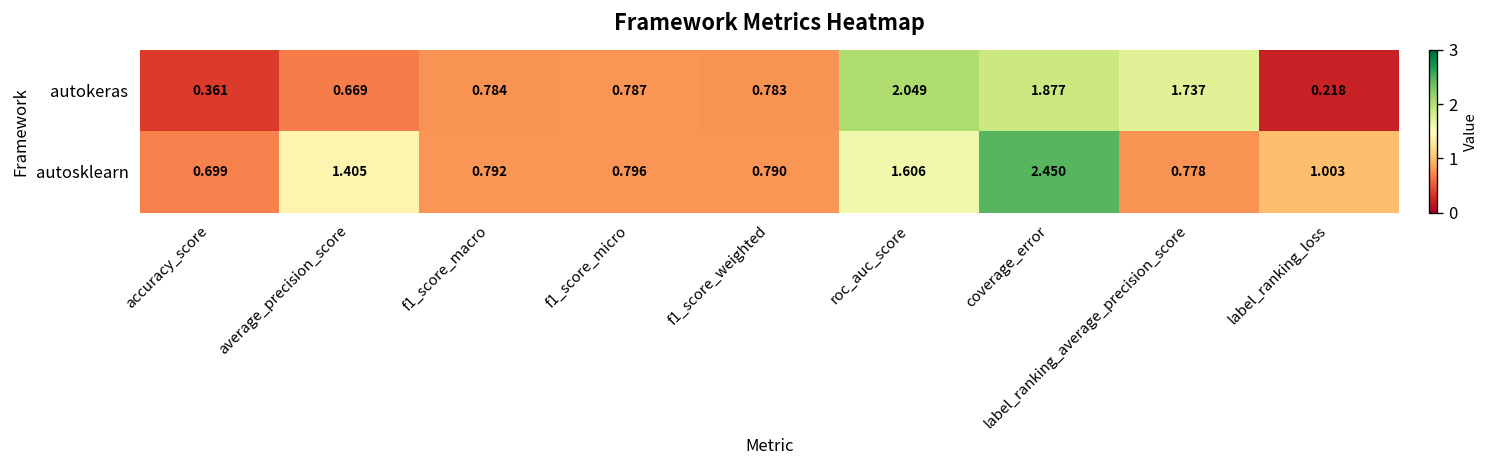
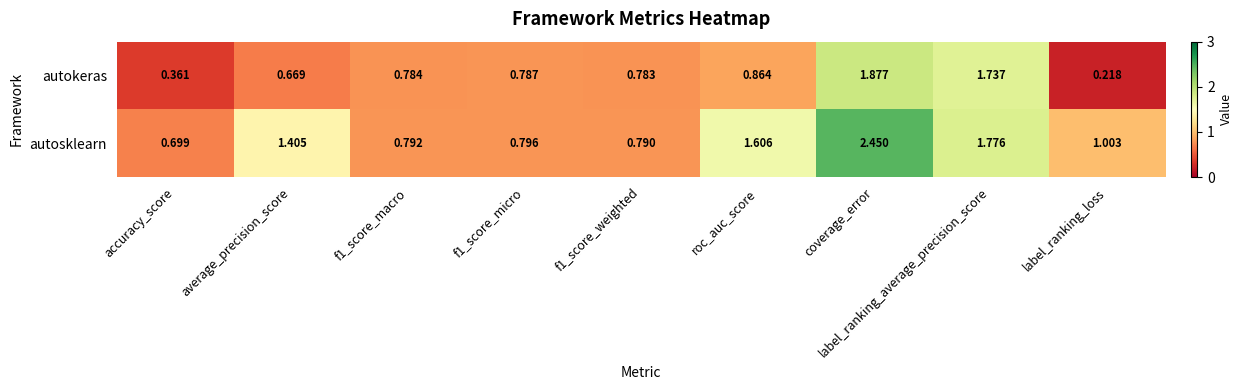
autokeras, roc_auc_score: 2.049 -> 0.864
autosklearn, label_ranking_average_precision_score: 0.778 -> 1.776
